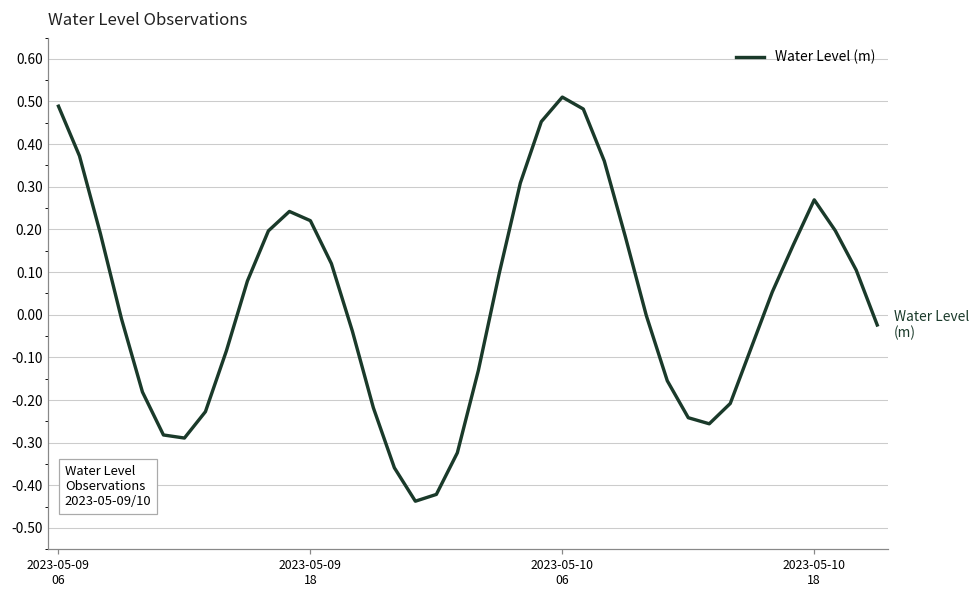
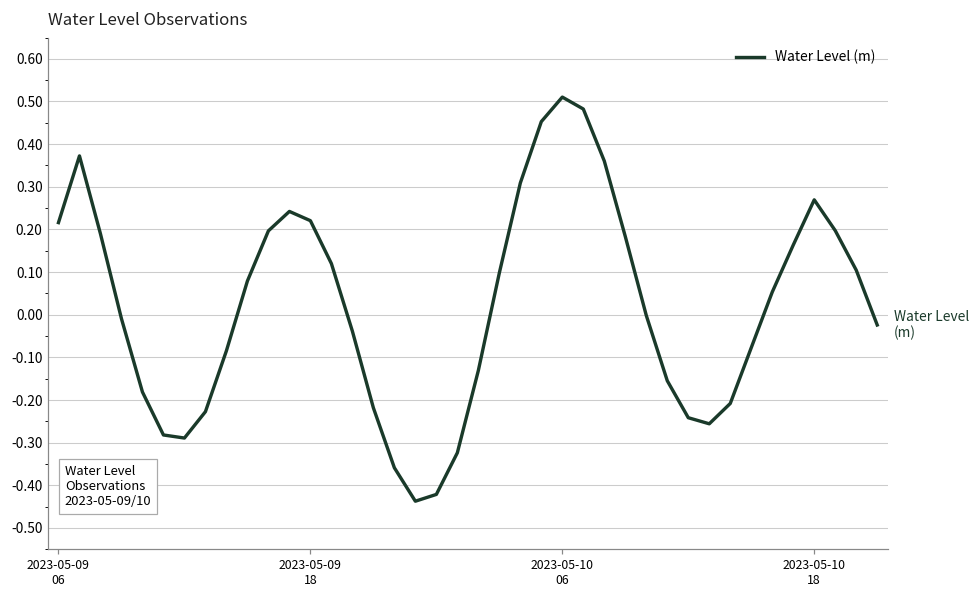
2023-05-09 06: 0.49 -> 0.22
